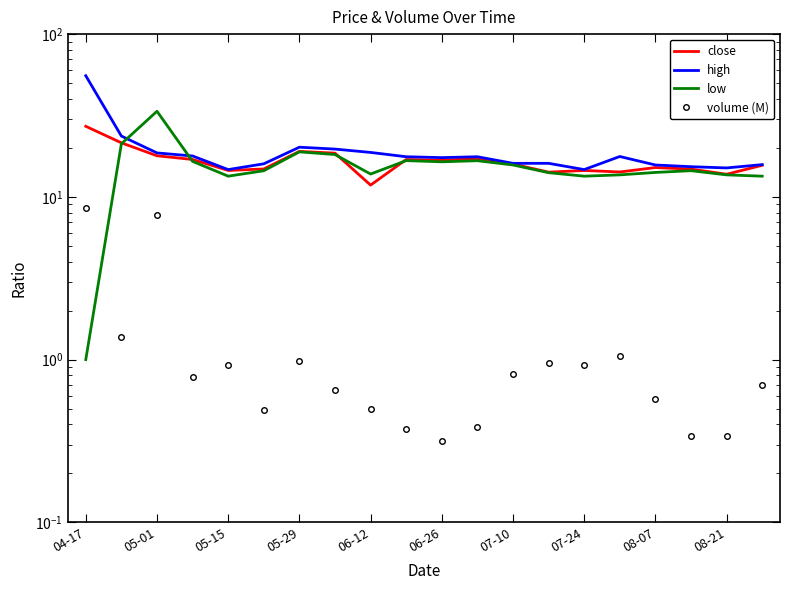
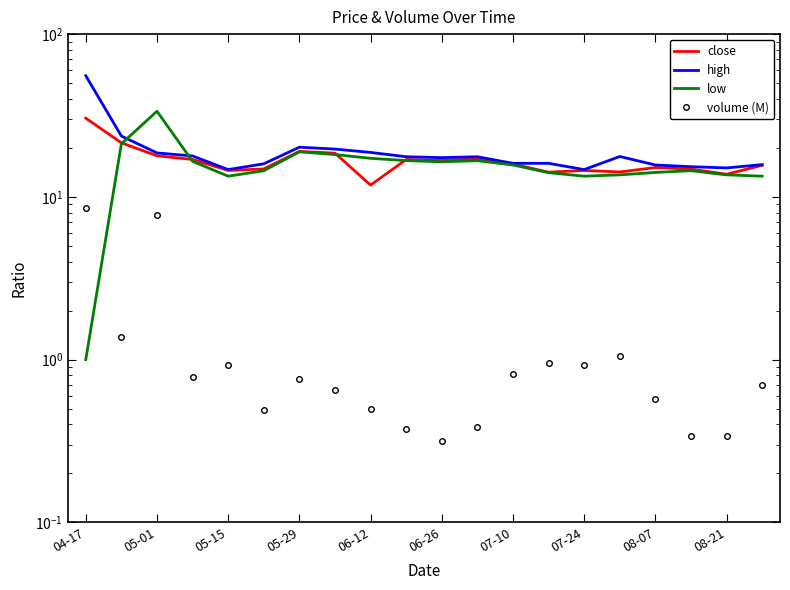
close, 04-17: 27 -> 30
volume (M), 05-29: 1.0 -> 0.8
low, 06-12: 14 -> 17
